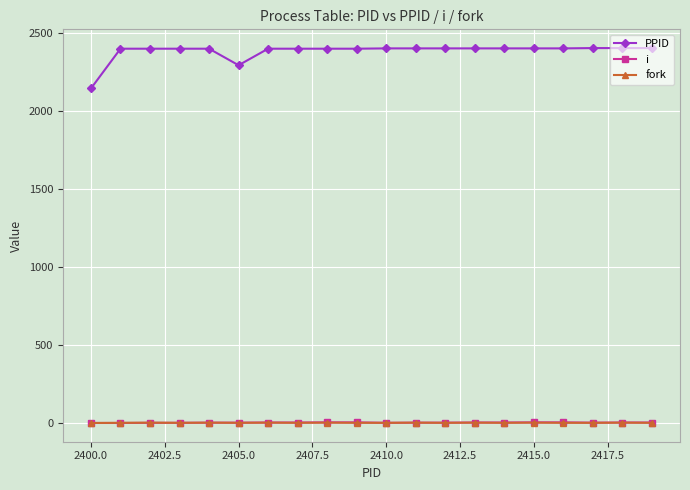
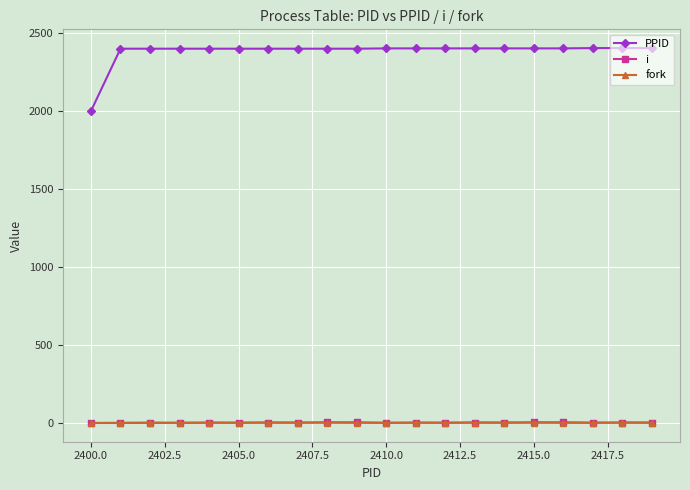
PPID, 2400.0: 2150 -> 2000
PPID, 2405.0: 2290 -> 2400
